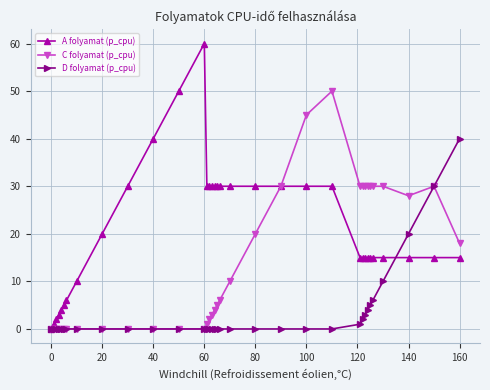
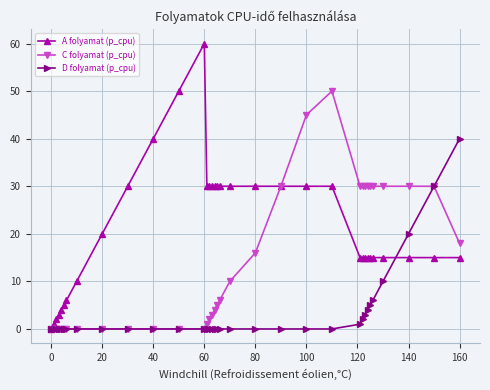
C folyamat (p_cpu), 80: 20 -> 16
C folyamat (p_cpu), 140: 28 -> 30
